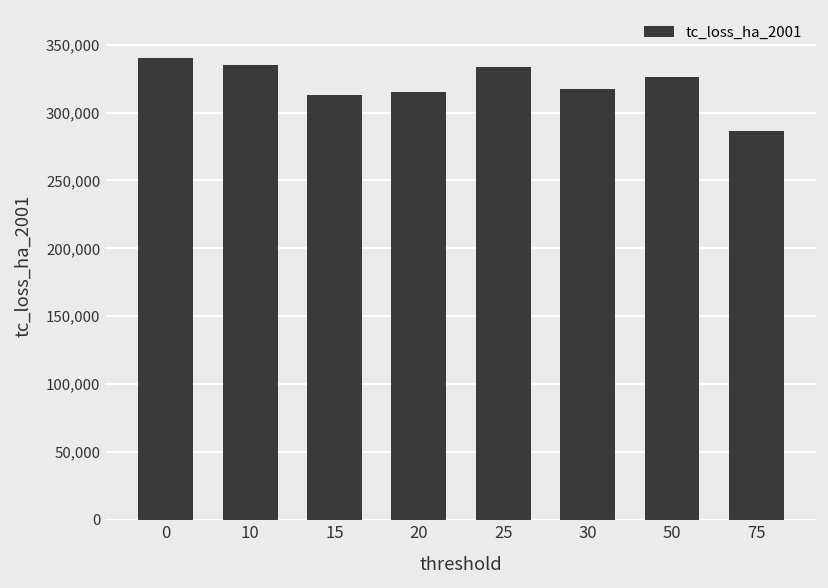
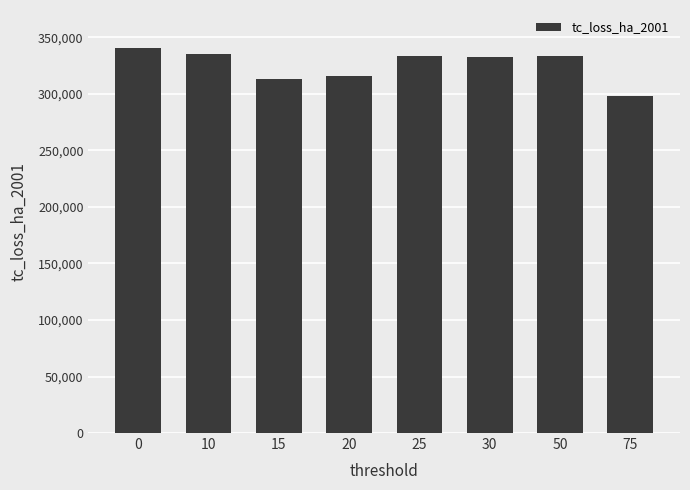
30: 318,000 -> 332,000
50: 326,000 -> 334,000
75: 287,000 -> 298,000
